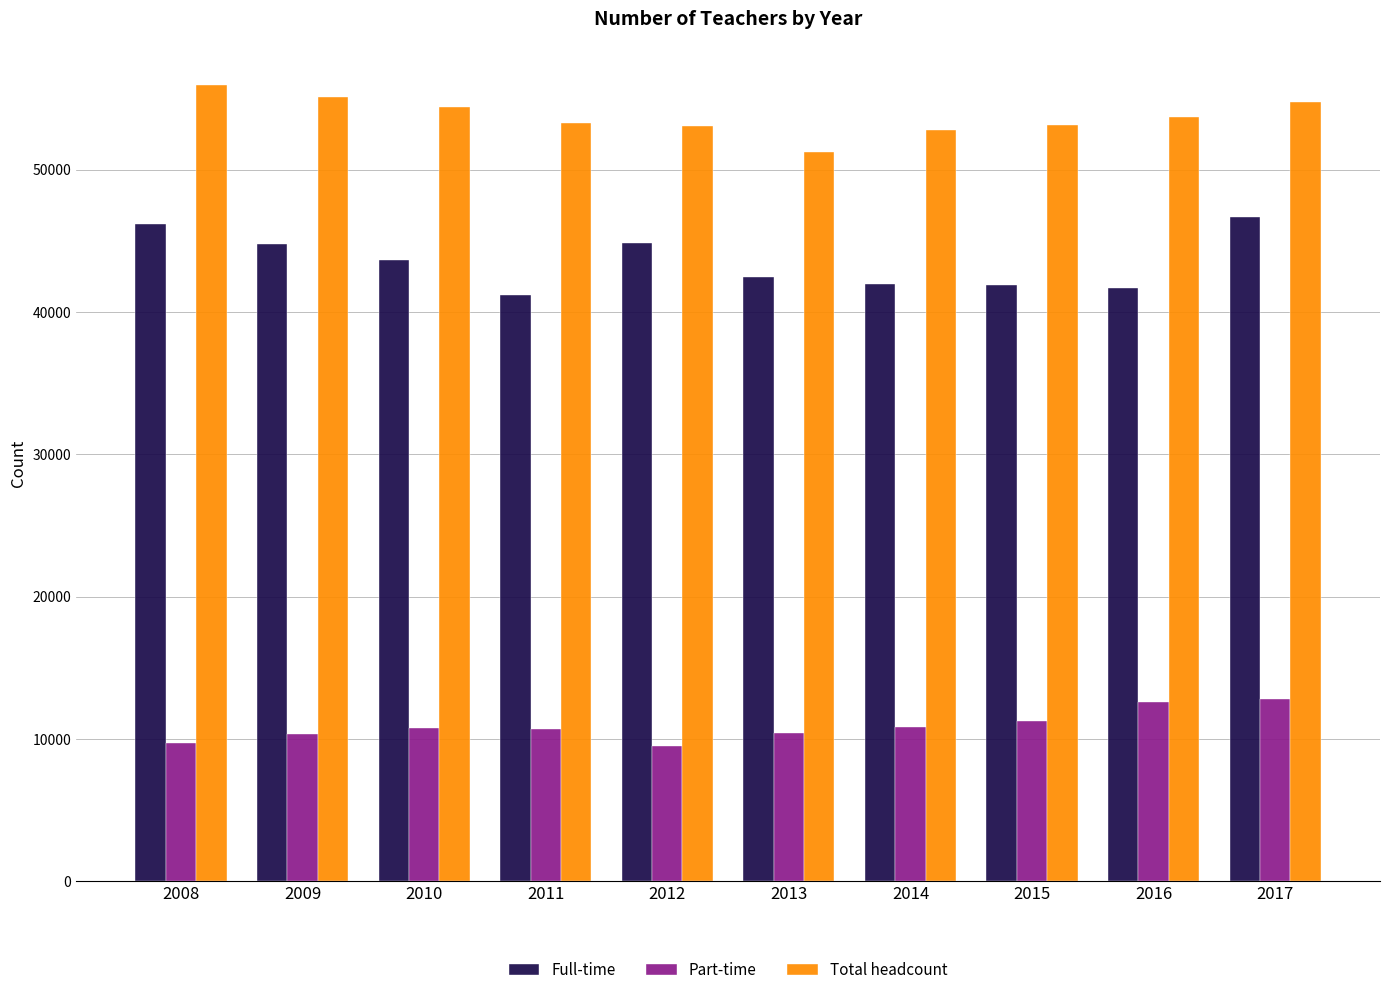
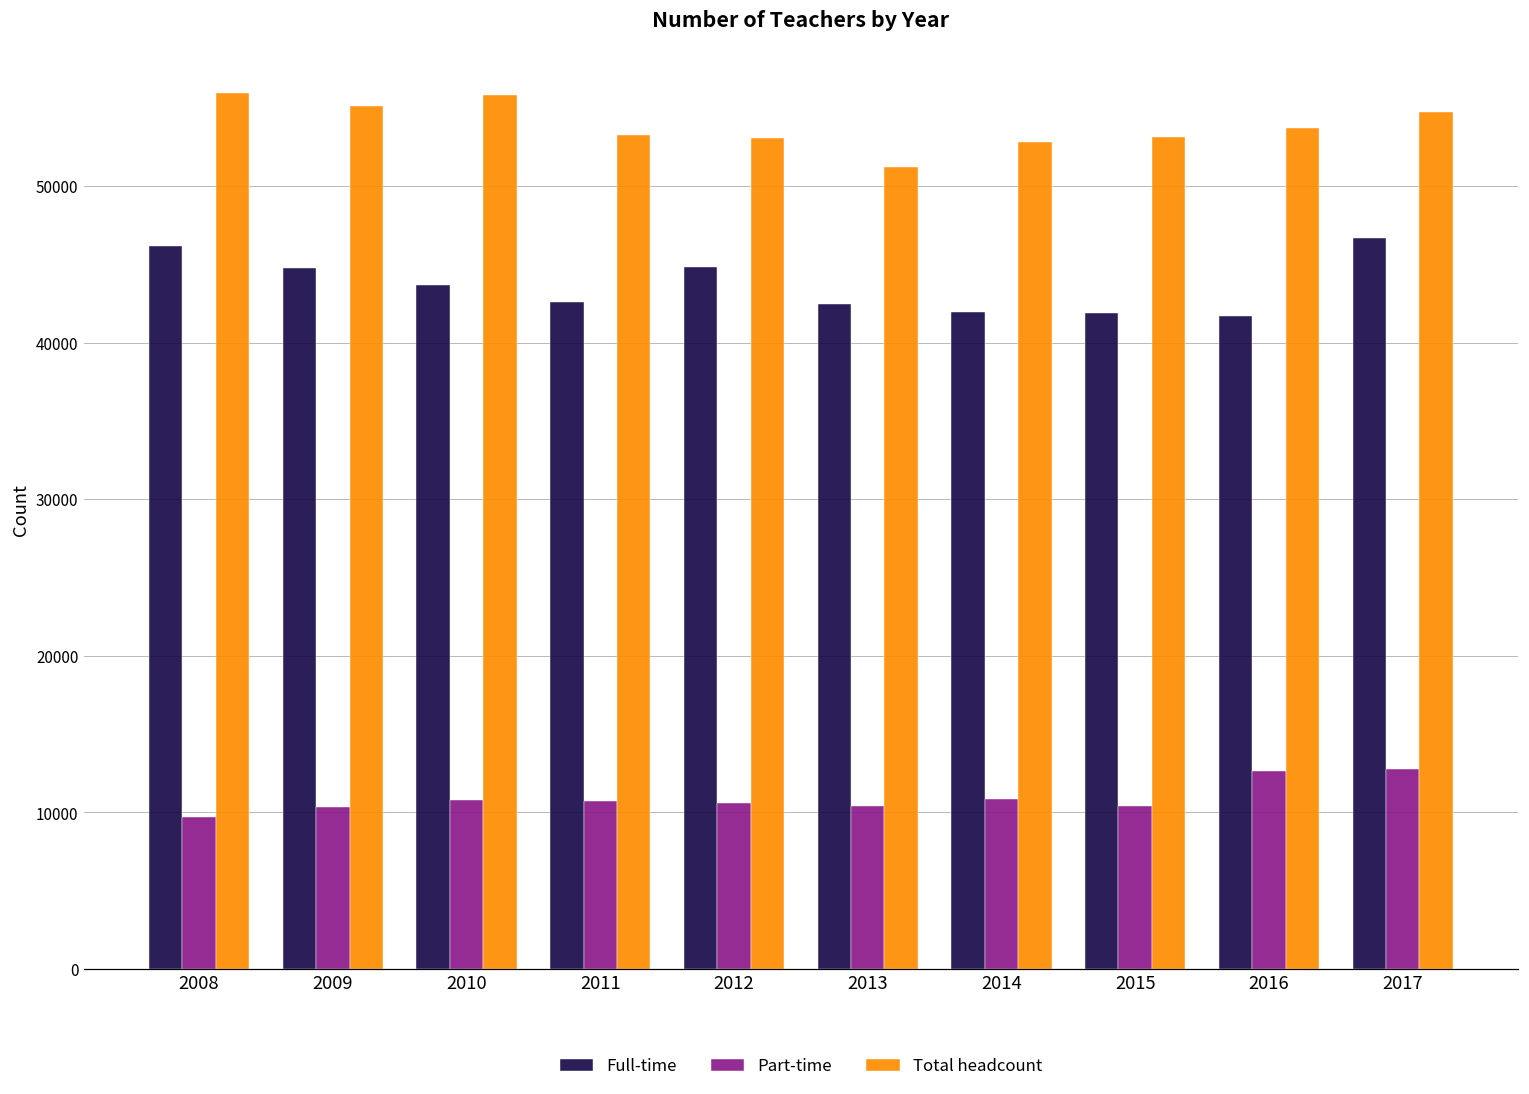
Total headcount, 2010: 54400 -> 55800
Full-time, 2011: 41200 -> 42600
Part-time, 2012: 9500 -> 10600
Part-time, 2015: 11300 -> 10400
